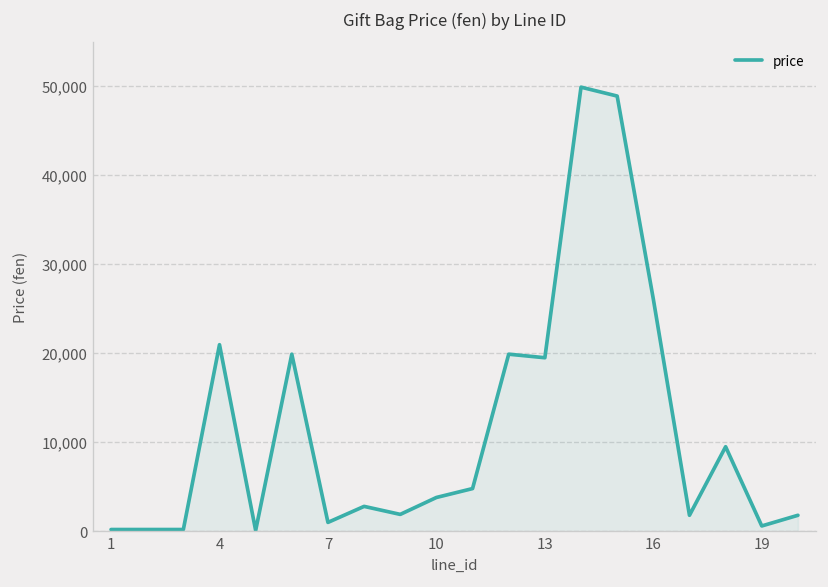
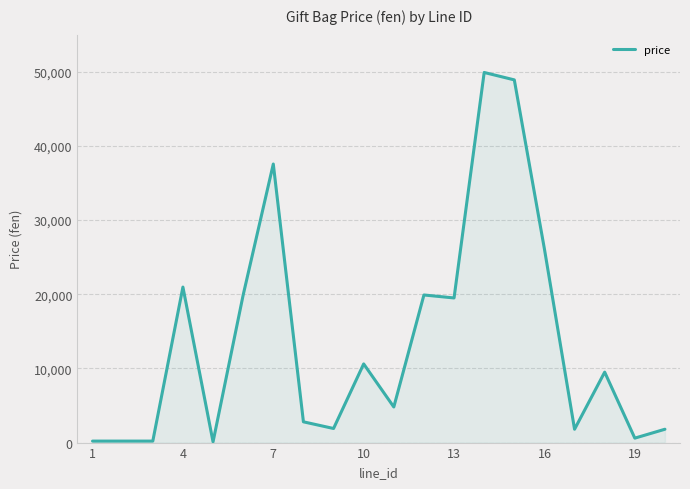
7: 1,000 -> 38,000
10: 4,000 -> 11,000
